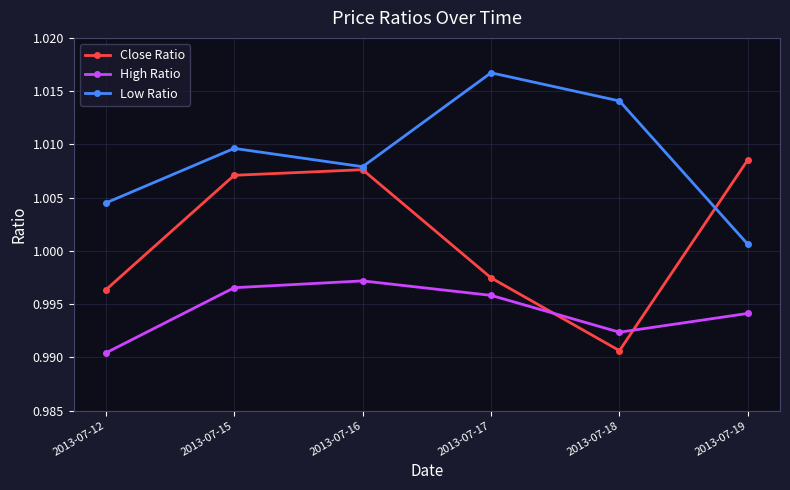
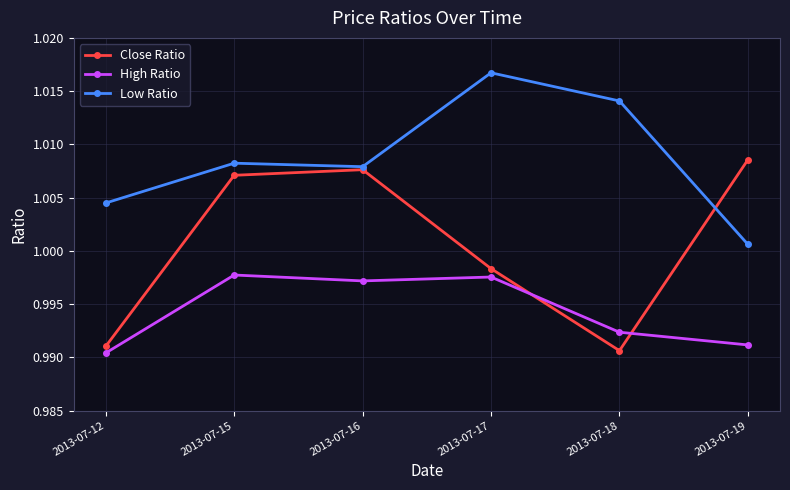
Close Ratio, 2013-07-12: 0.9963 -> 0.9910
High Ratio, 2013-07-15: 0.9965 -> 0.9977
Low Ratio, 2013-07-15: 1.0096 -> 1.0082
Close Ratio, 2013-07-17: 0.9975 -> 0.9983
High Ratio, 2013-07-17: 0.9958 -> 0.9975
High Ratio, 2013-07-19: 0.9941 -> 0.9912
